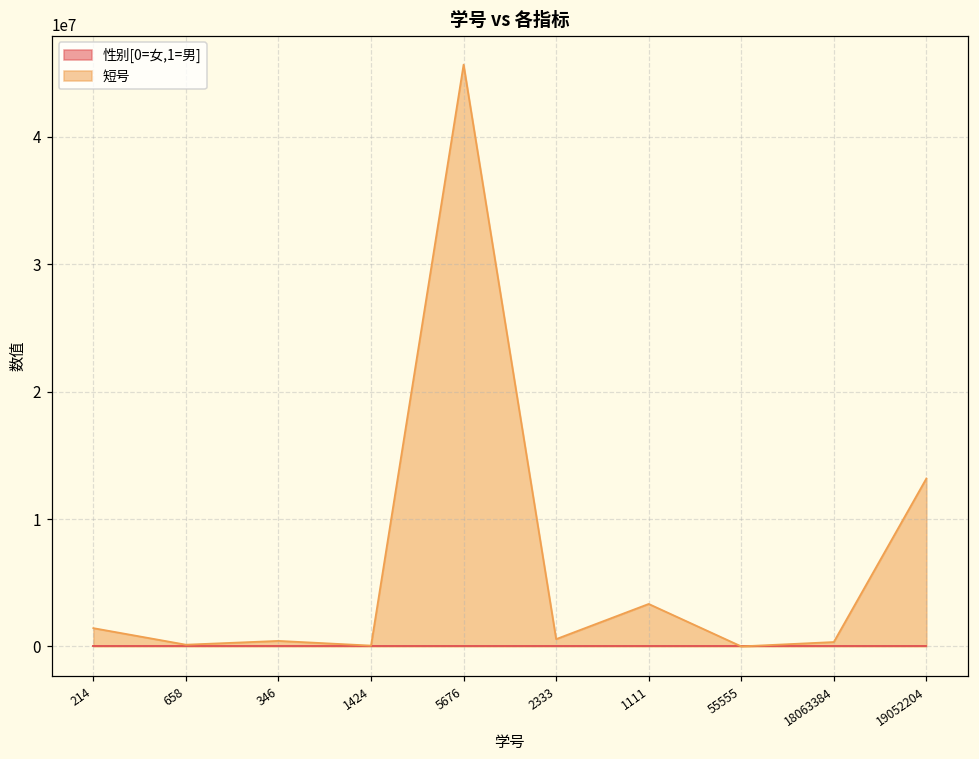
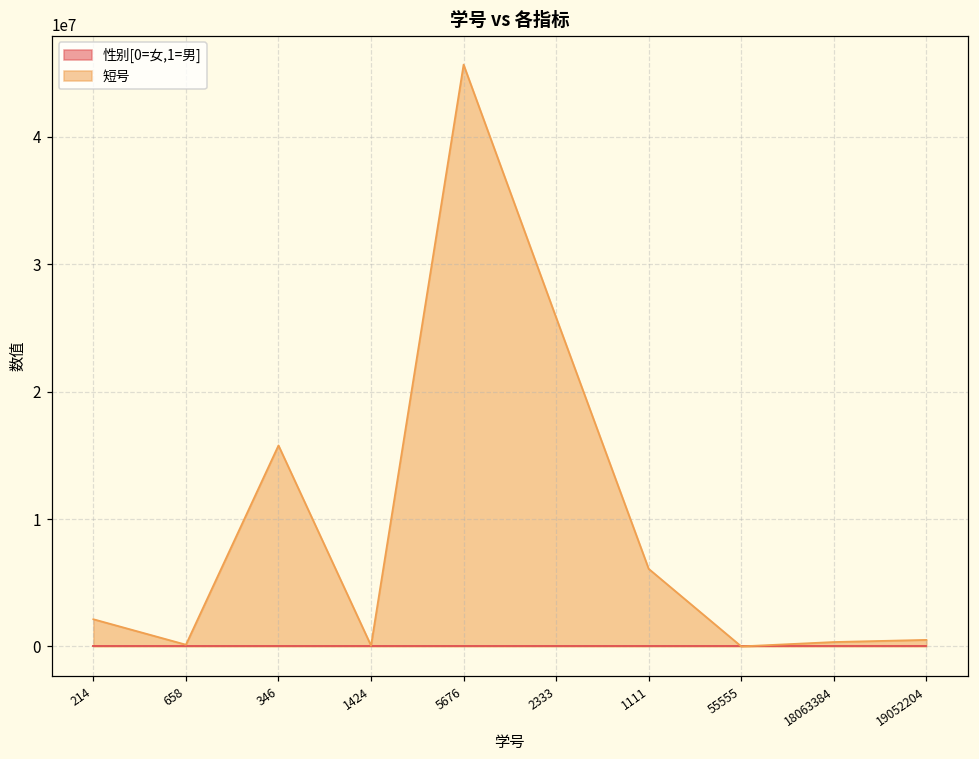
短号, 214: 1400000 -> 2100000
短号, 346: 400000 -> 15800000
短号, 2333: 600000 -> 25800000
短号, 1111: 3300000 -> 6100000
短号, 19052204: 13200000 -> 500000
